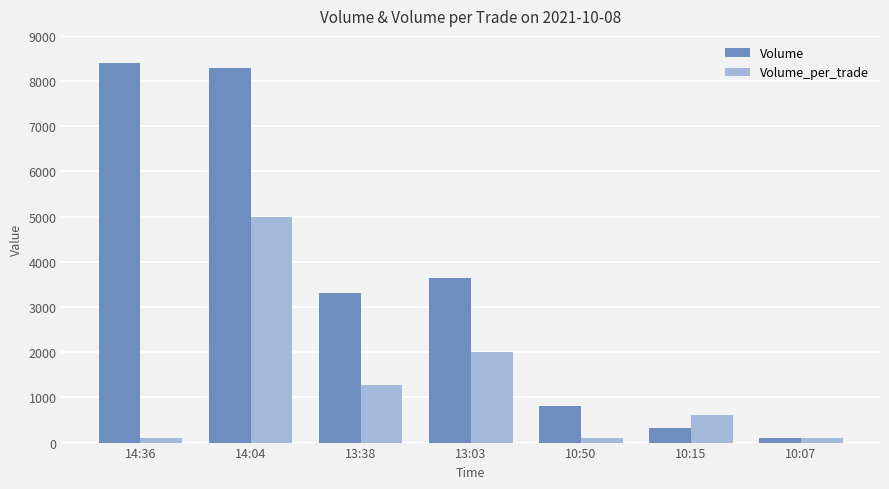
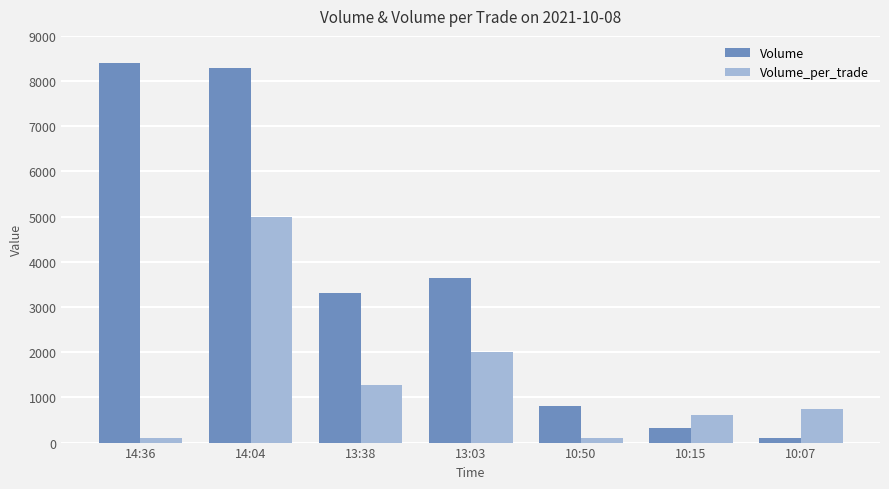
Volume_per_trade, 10:07: 100 -> 700
